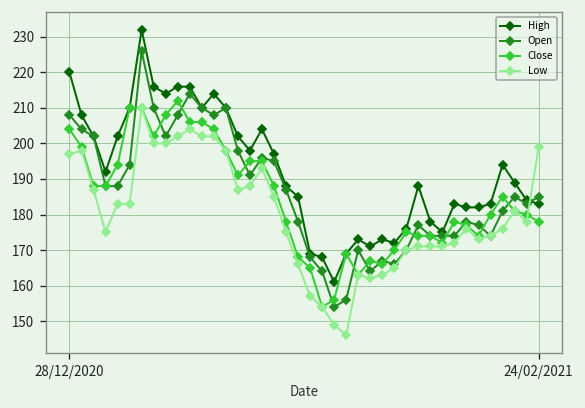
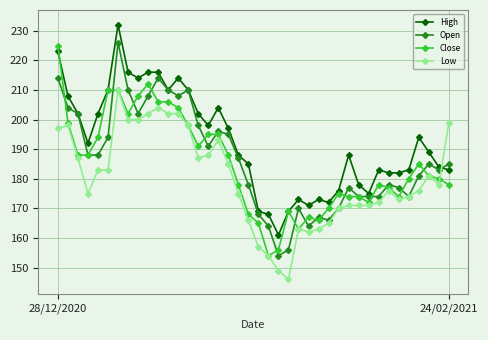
High, 28/12/2020: 220 -> 223
Open, 28/12/2020: 208 -> 214
Close, 28/12/2020: 204 -> 225
